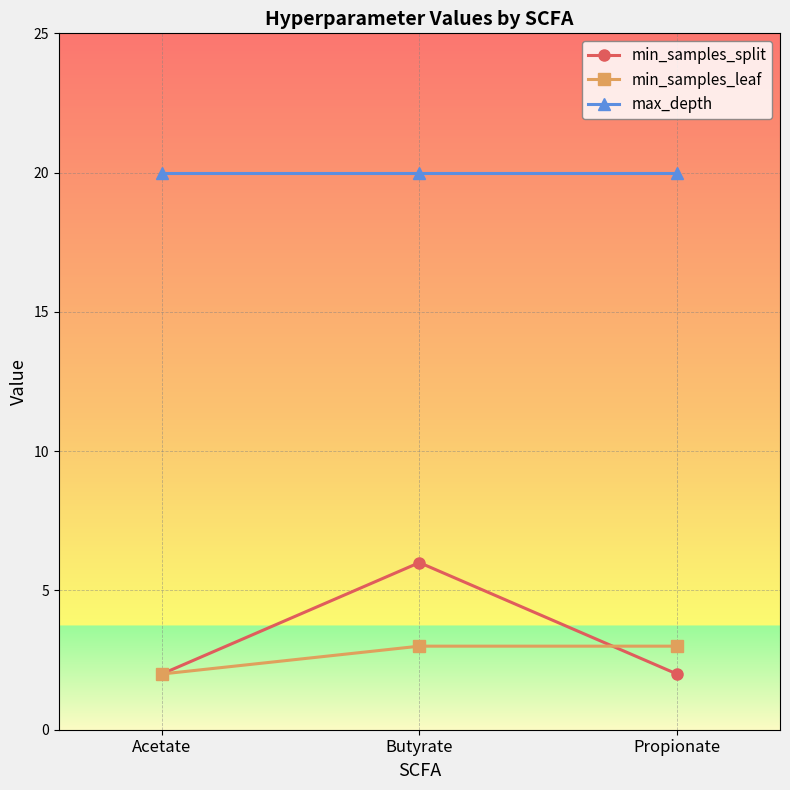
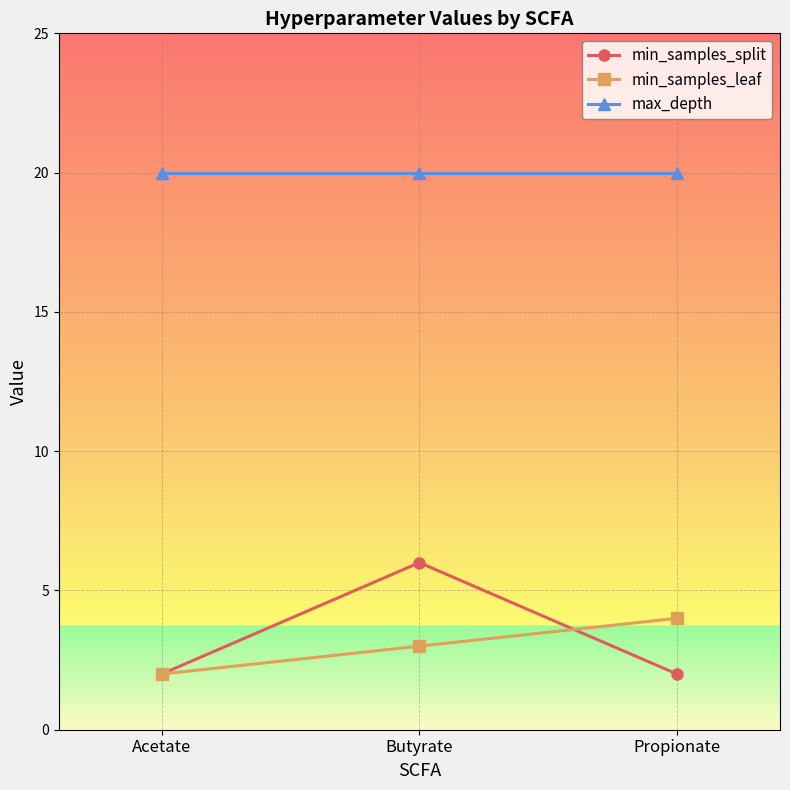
min_samples_leaf, Propionate: 3 -> 4
